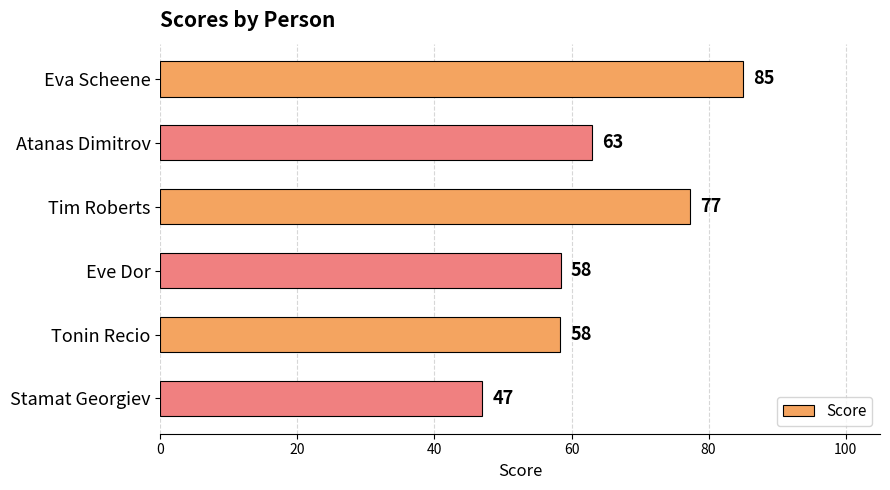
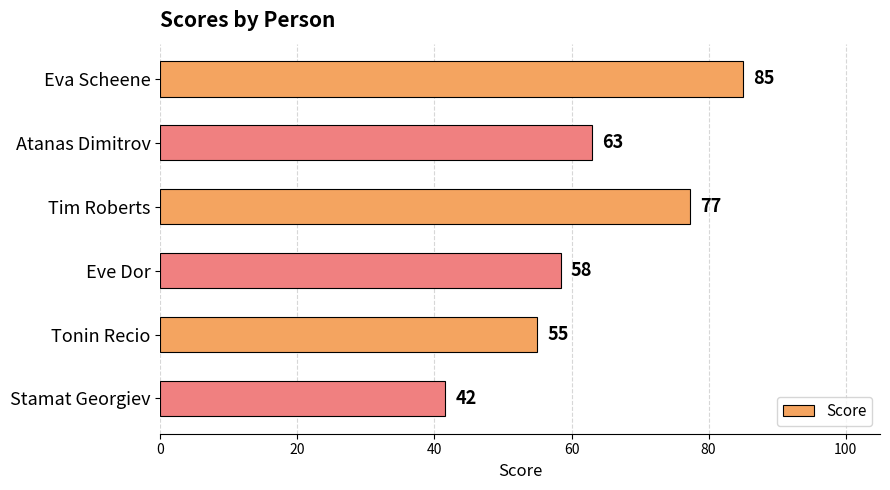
Tonin Recio: 58 -> 55
Stamat Georgiev: 47 -> 42
